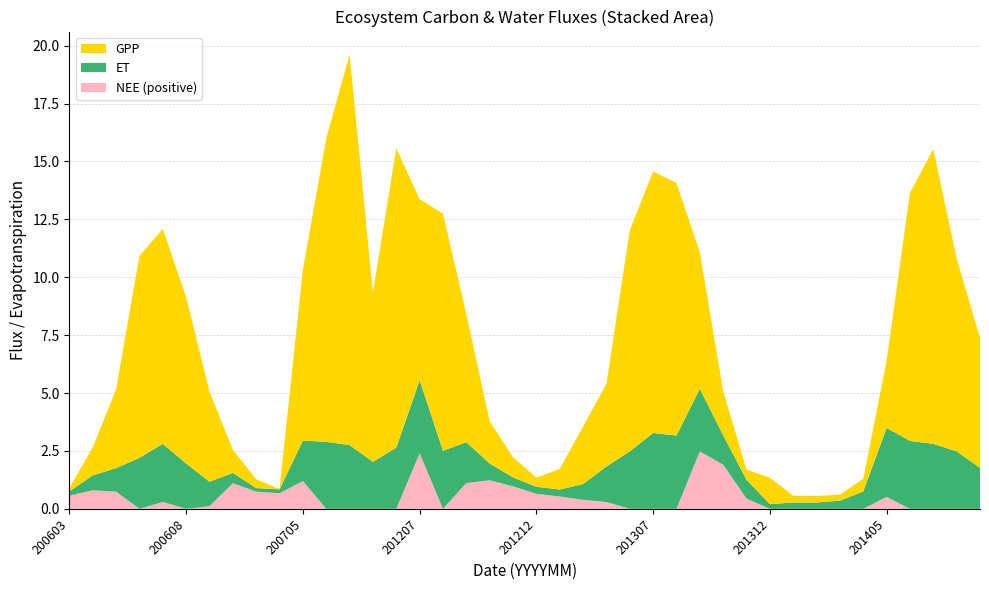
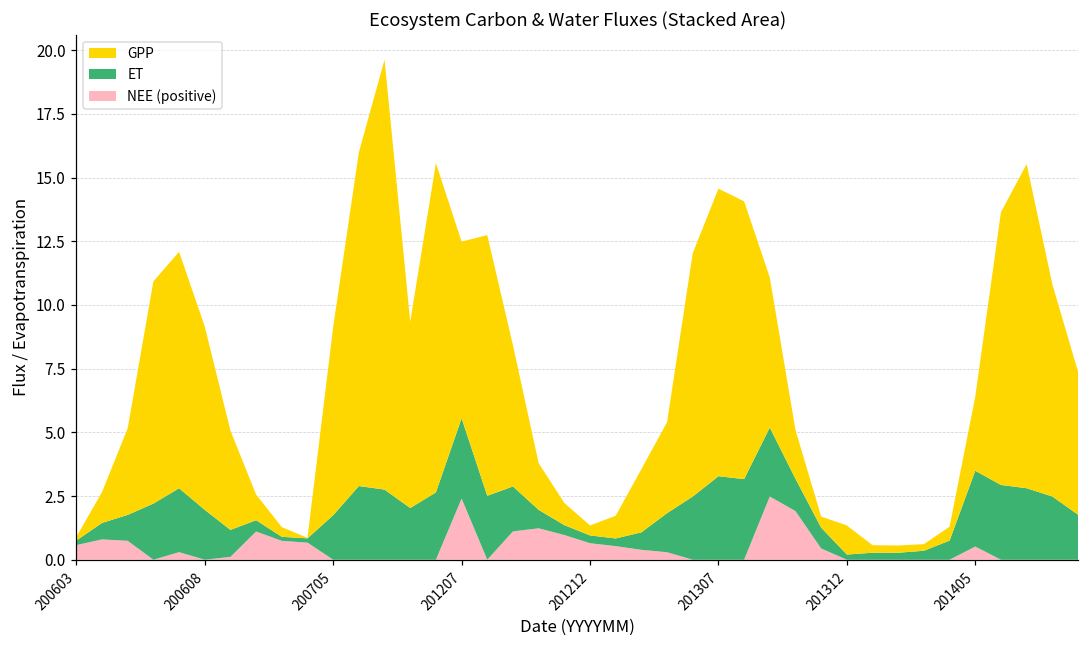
NEE (positive), 200705: 1.2 -> 0.0
GPP, 201207: 7.8 -> 6.9
